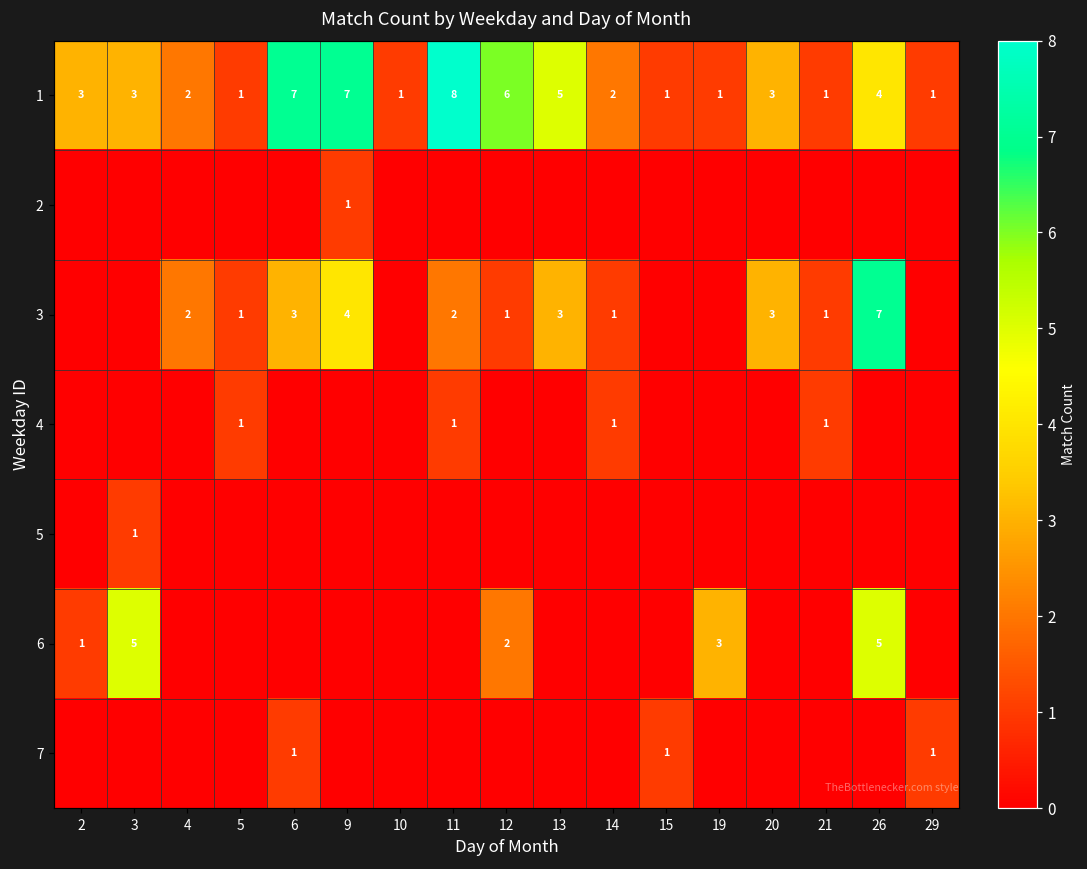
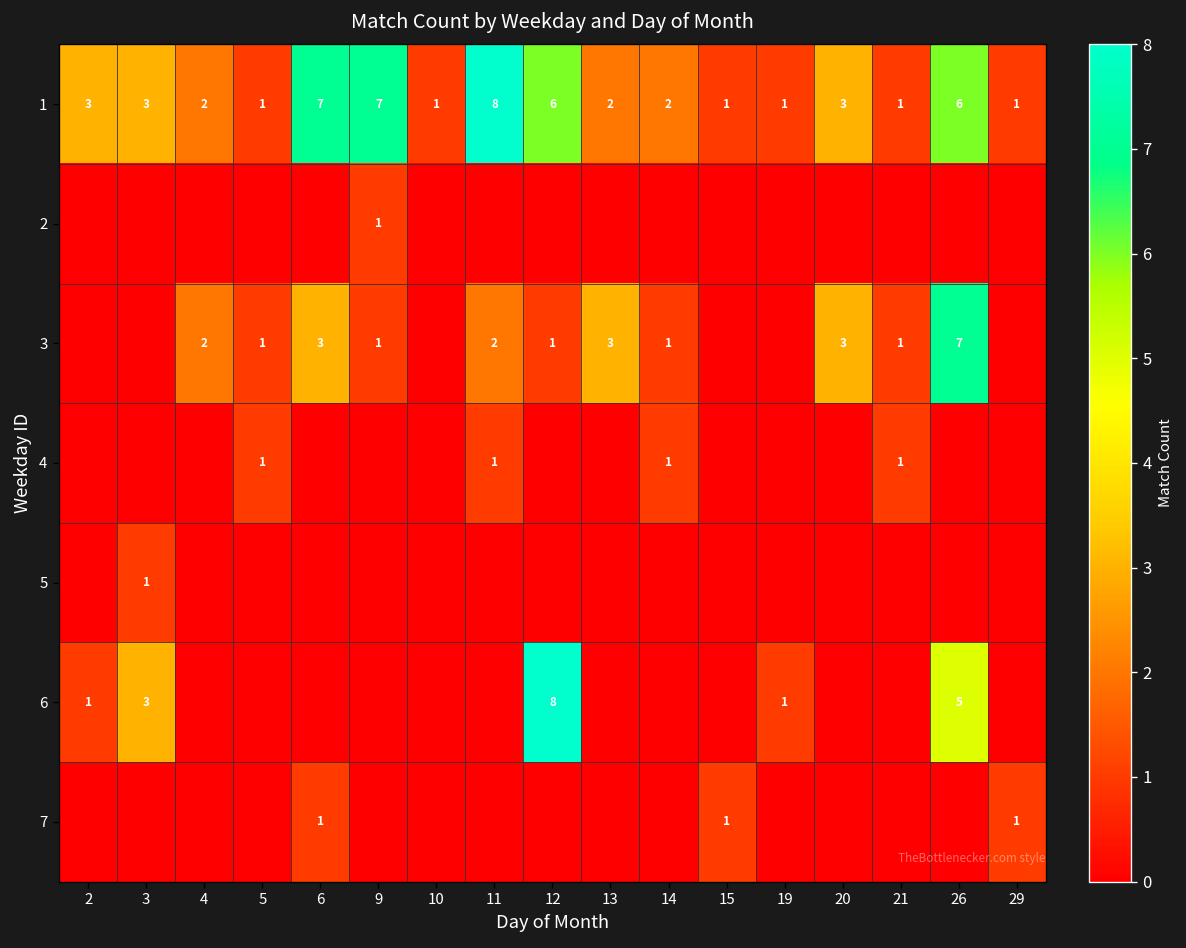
1, 13: 5 -> 2
1, 26: 4 -> 6
3, 9: 4 -> 1
6, 3: 5 -> 3
6, 12: 2 -> 8
6, 19: 3 -> 1
